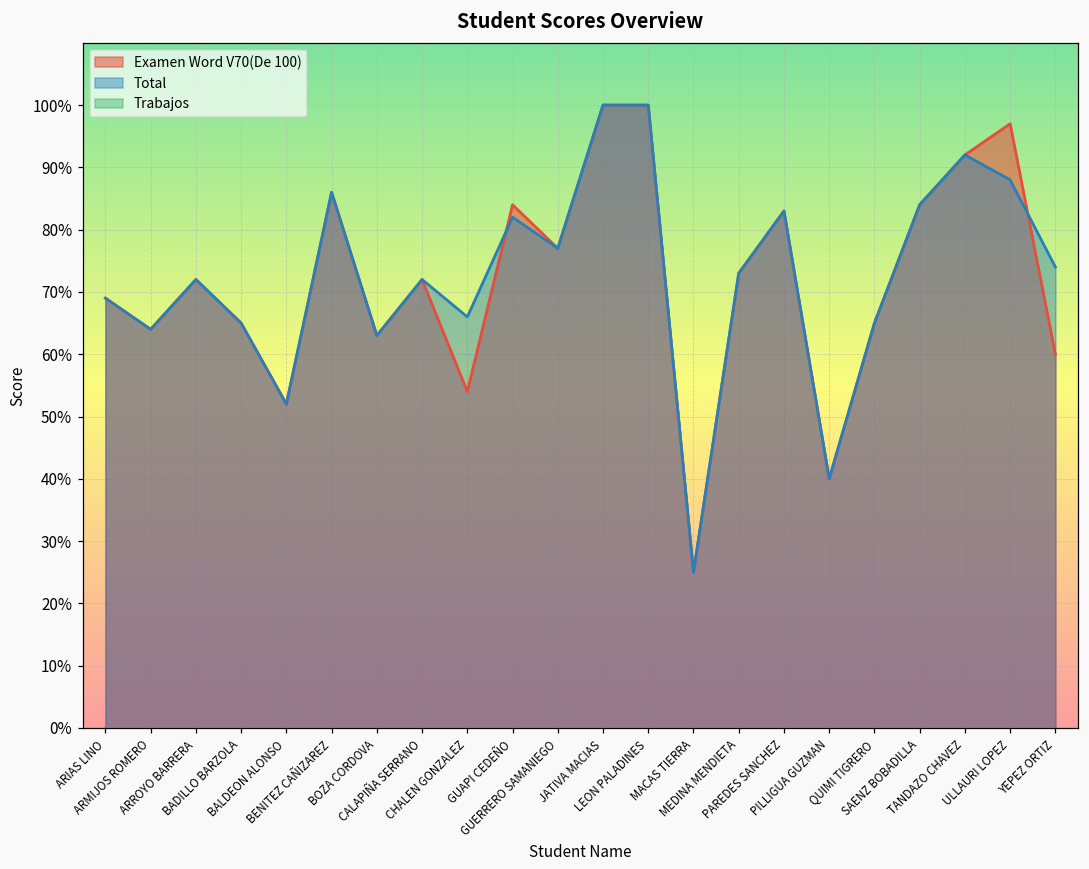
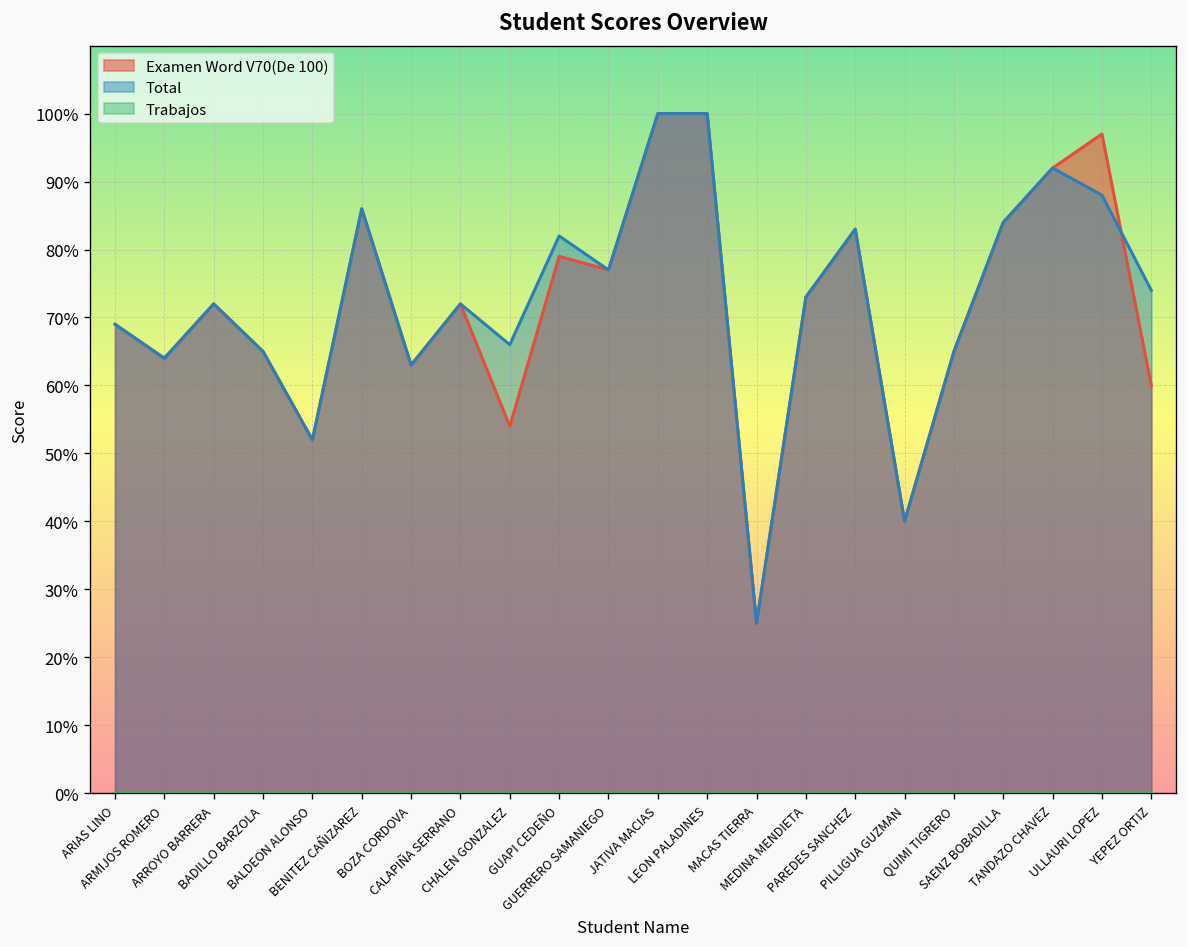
Examen Word V70(De 100), GUAPI CEDEÑO: 84% -> 79%
